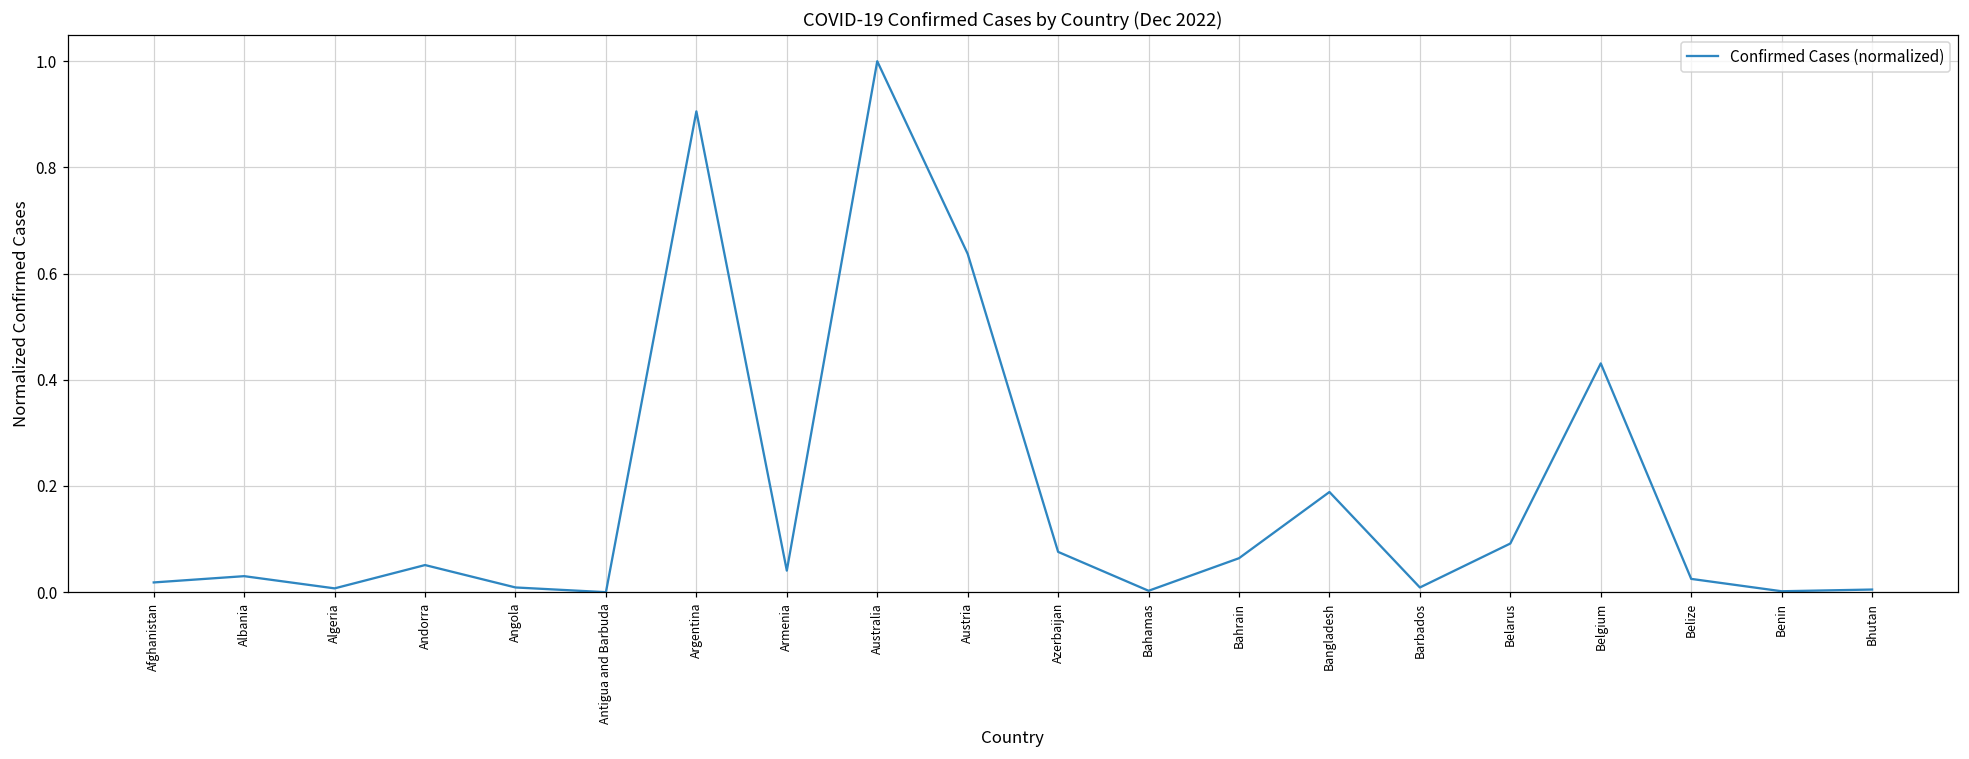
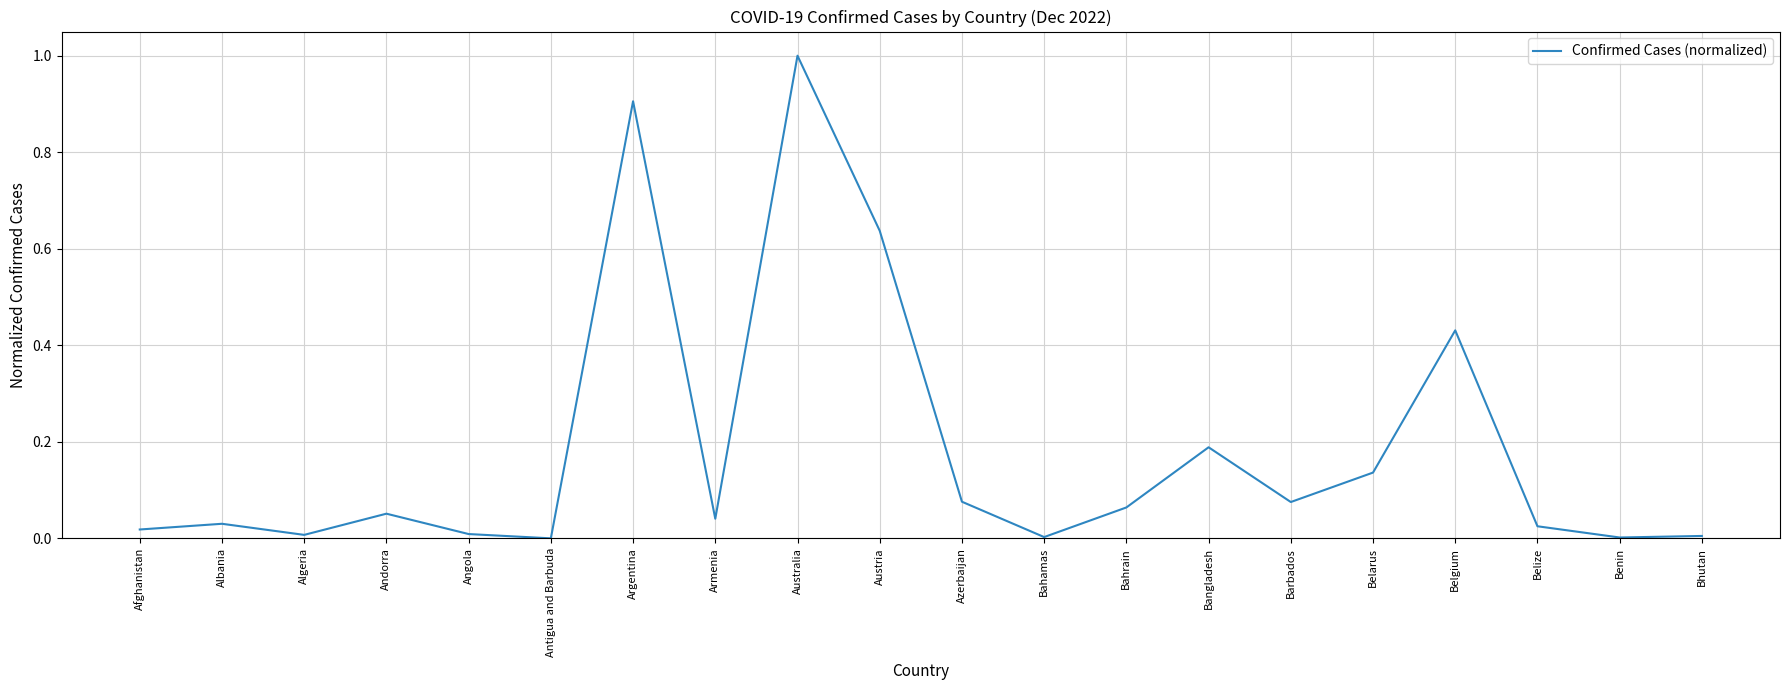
Barbados: 0.01 -> 0.08
Belarus: 0.09 -> 0.14
